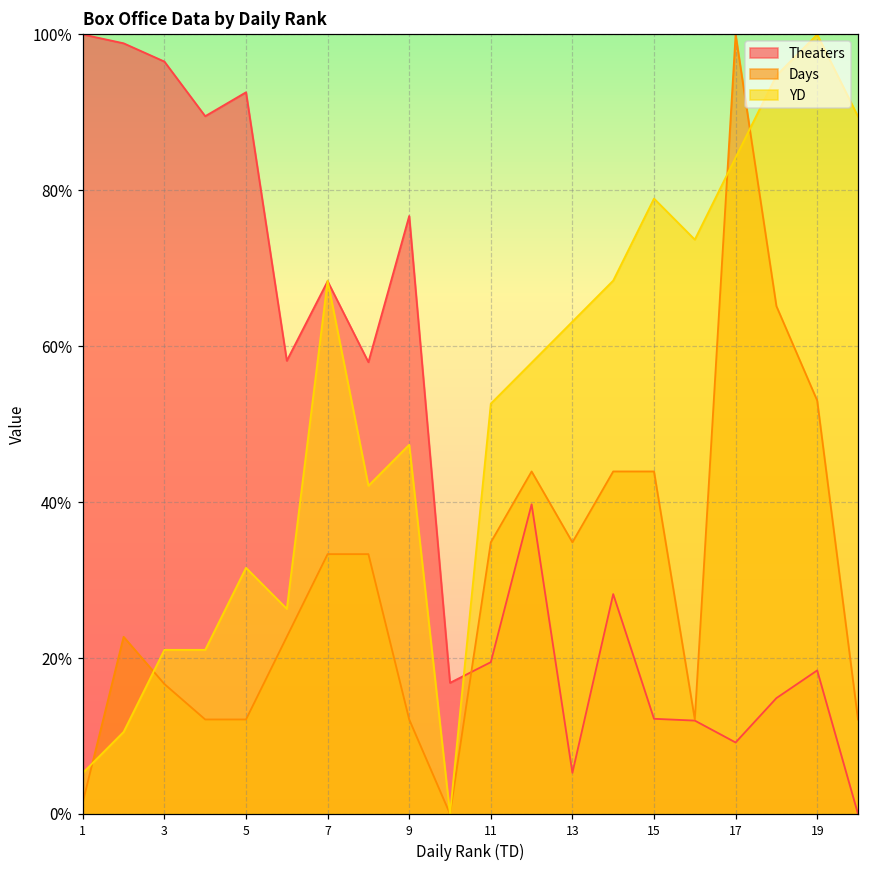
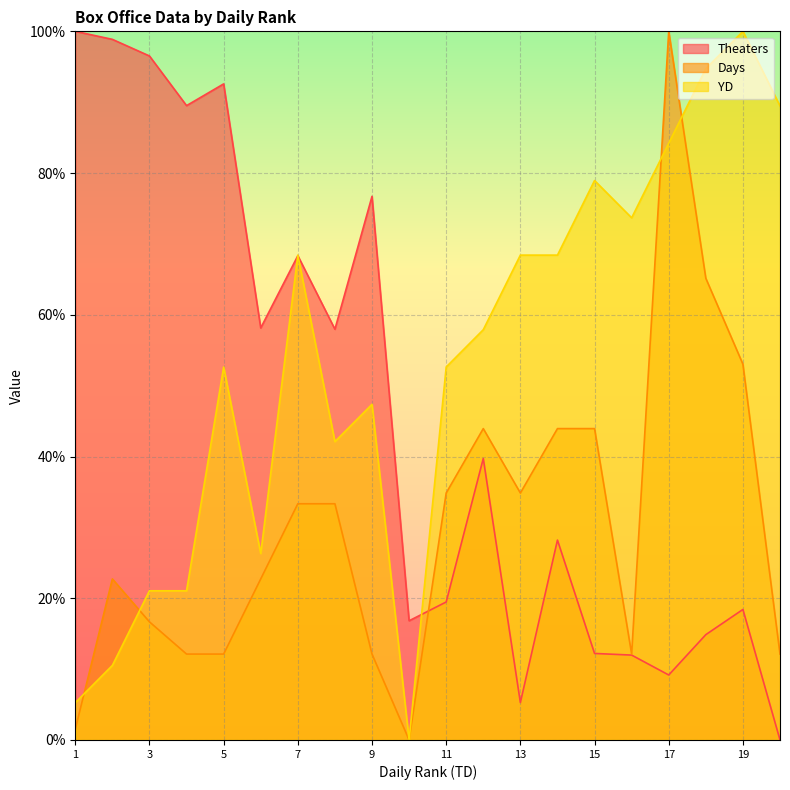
YD, 5: 32% -> 53%
YD, 13: 63% -> 68%
